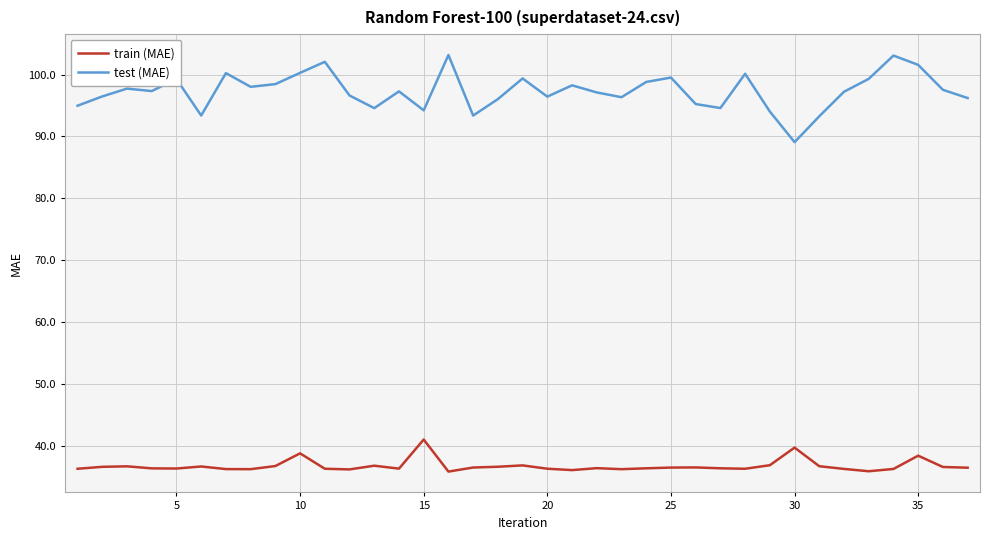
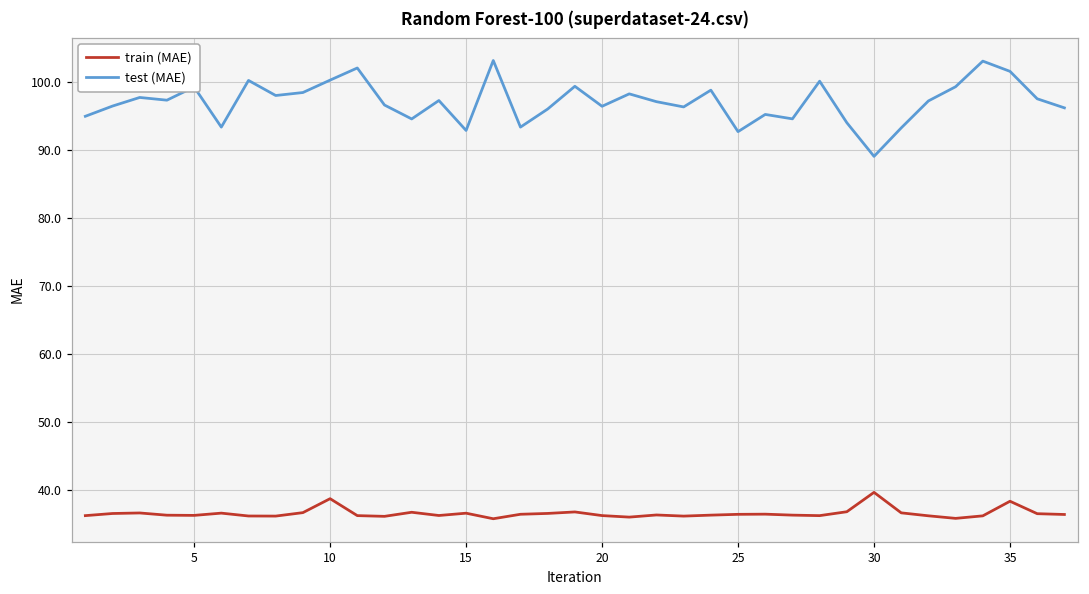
train (MAE), 15: 41 -> 37
test (MAE), 15: 94 -> 93
test (MAE), 25: 100 -> 93
